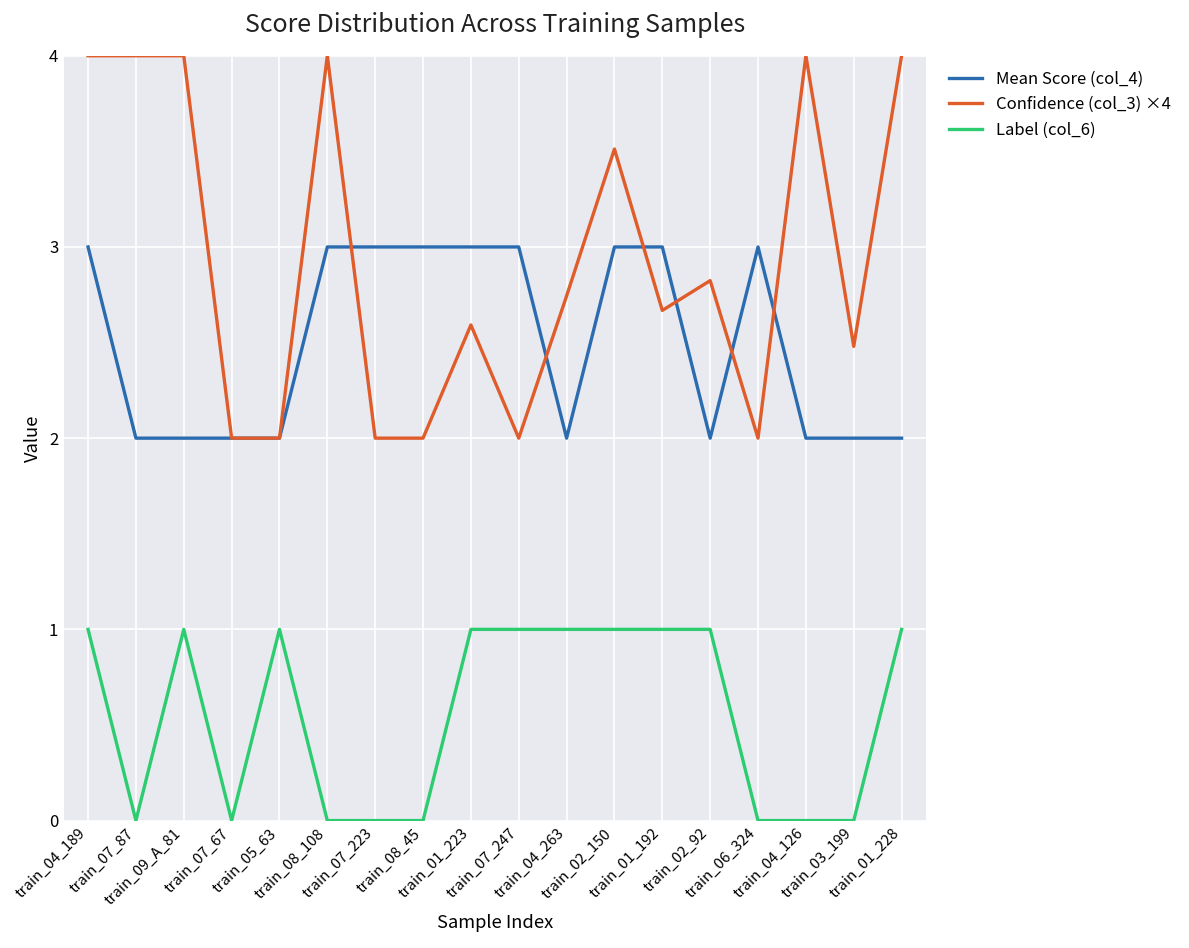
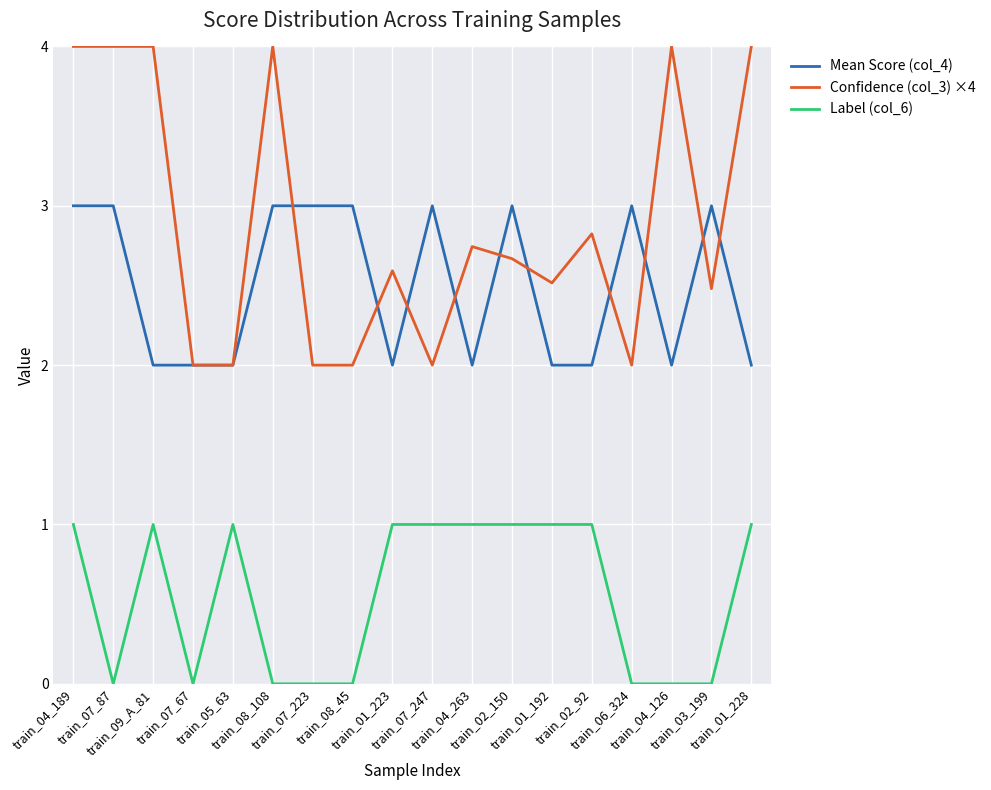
Mean Score (col_4), train_07_87: 2 -> 3
Mean Score (col_4), train_01_223: 3 -> 2
Confidence (col_3) ×4, train_02_150: 3.51 -> 2.67
Mean Score (col_4), train_01_192: 3 -> 2
Confidence (col_3) ×4, train_01_192: 2.67 -> 2.52
Mean Score (col_4), train_03_199: 2 -> 3
